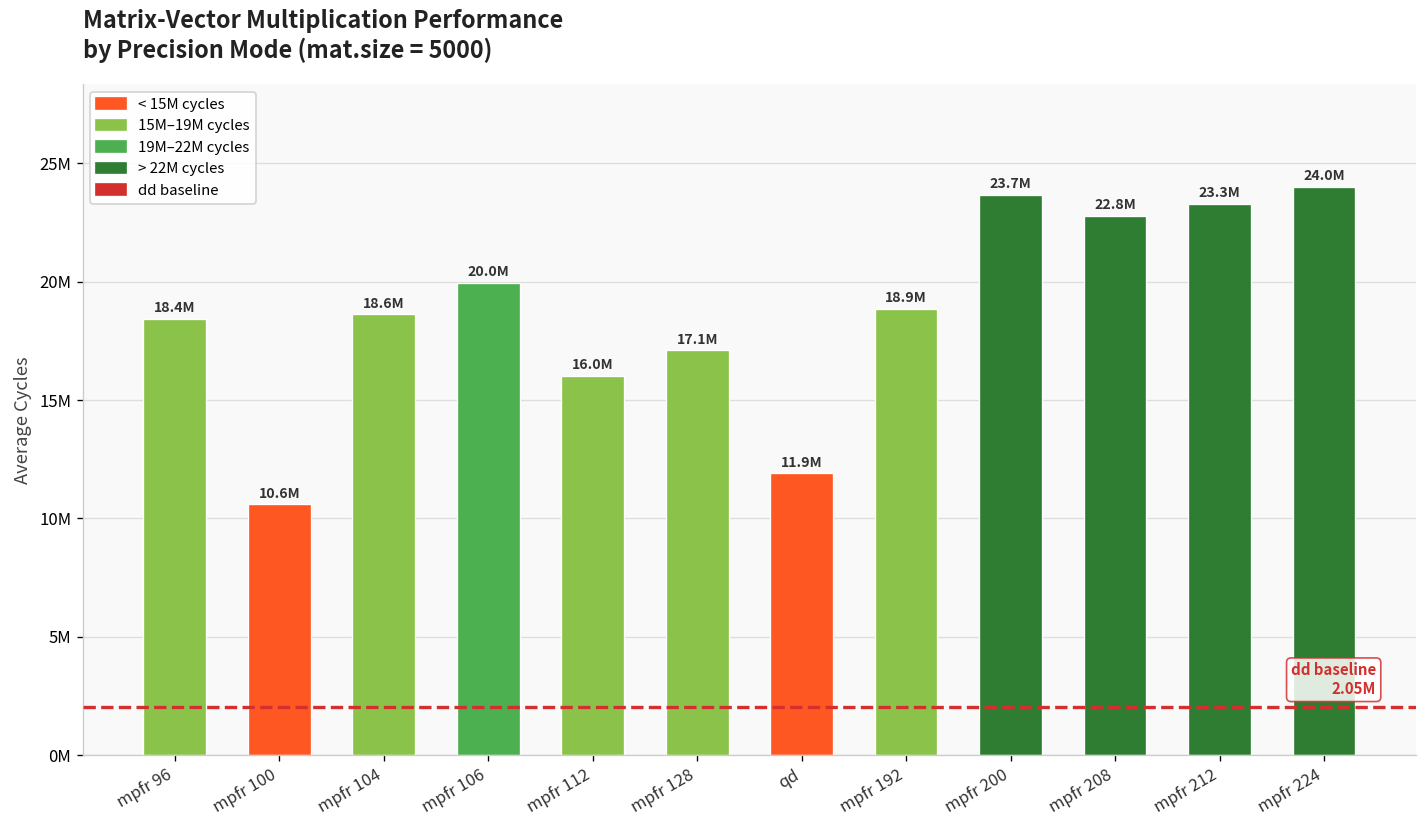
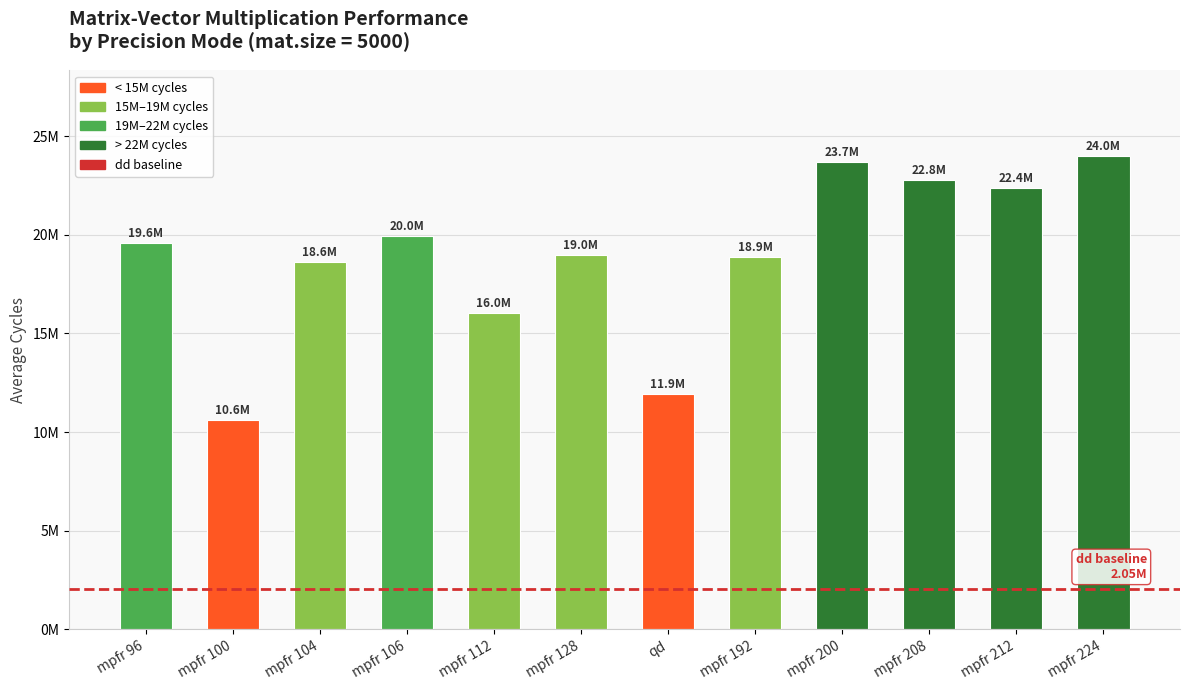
mpfr 96: 18.4M -> 19.6M
mpfr 128: 17.1M -> 19.0M
mpfr 212: 23.3M -> 22.4M
